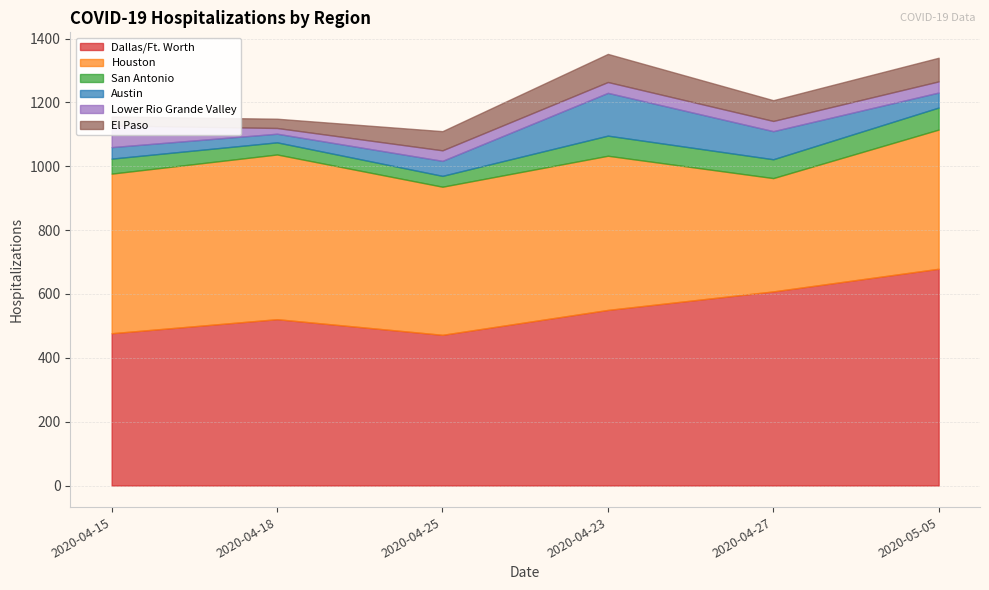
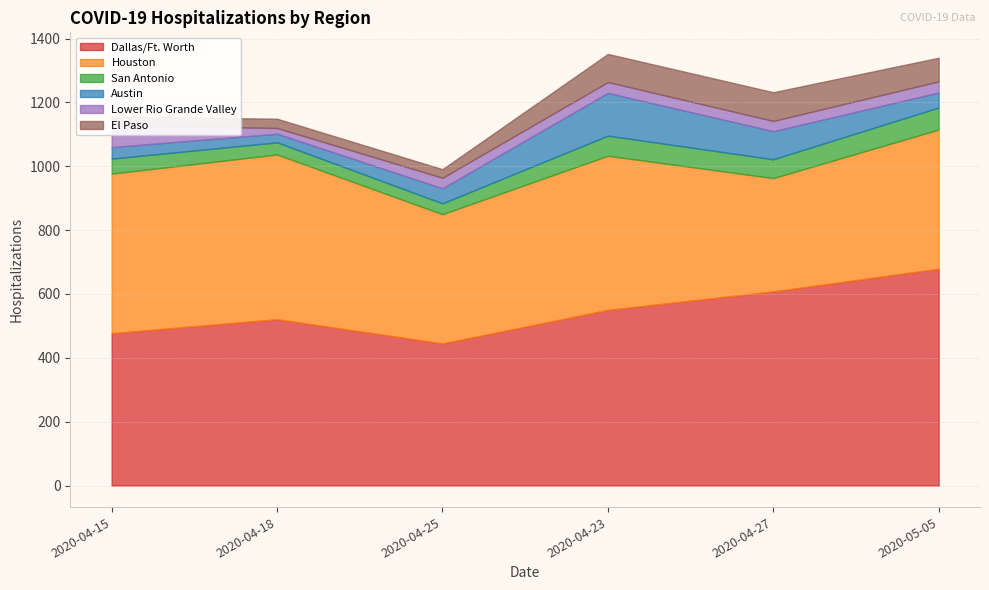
Dallas/Ft. Worth, 2020-04-25: 470 -> 450
Houston, 2020-04-25: 460 -> 410
El Paso, 2020-04-25: 60 -> 30
El Paso, 2020-04-27: 70 -> 90
